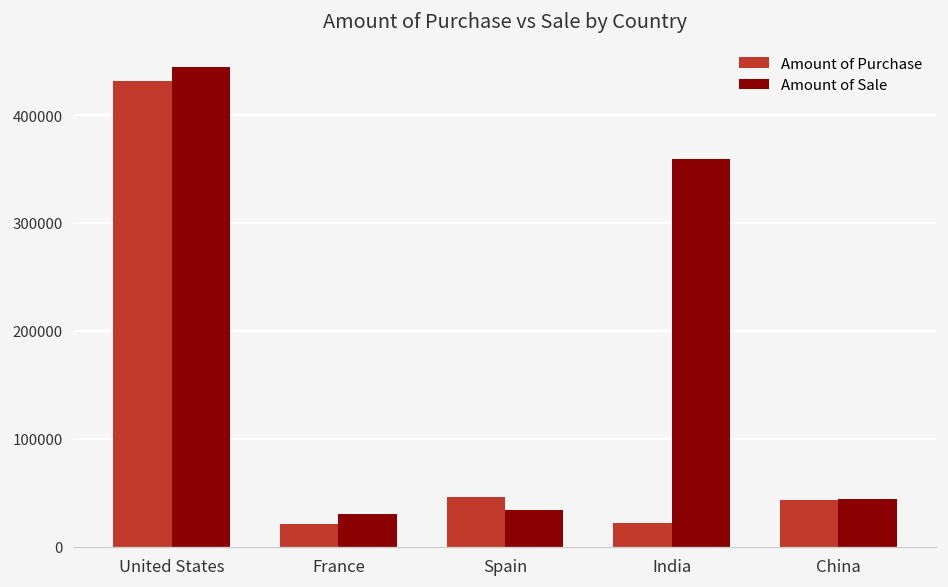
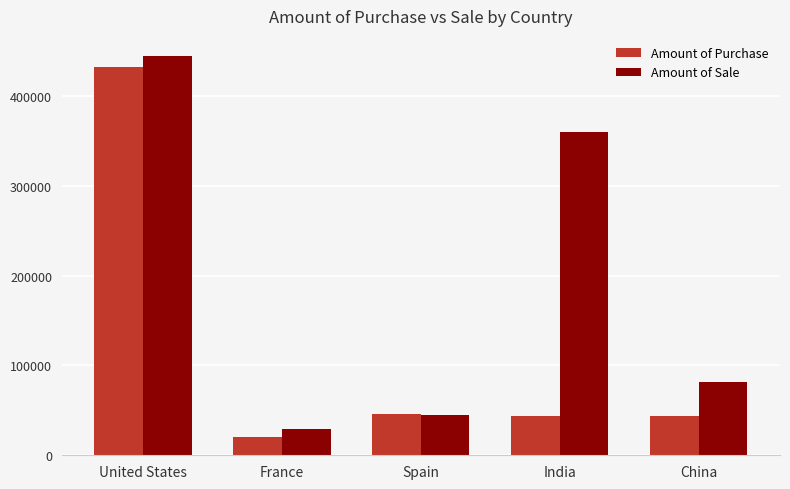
Amount of Sale, Spain: 30000 -> 50000
Amount of Purchase, India: 20000 -> 40000
Amount of Sale, China: 40000 -> 80000
